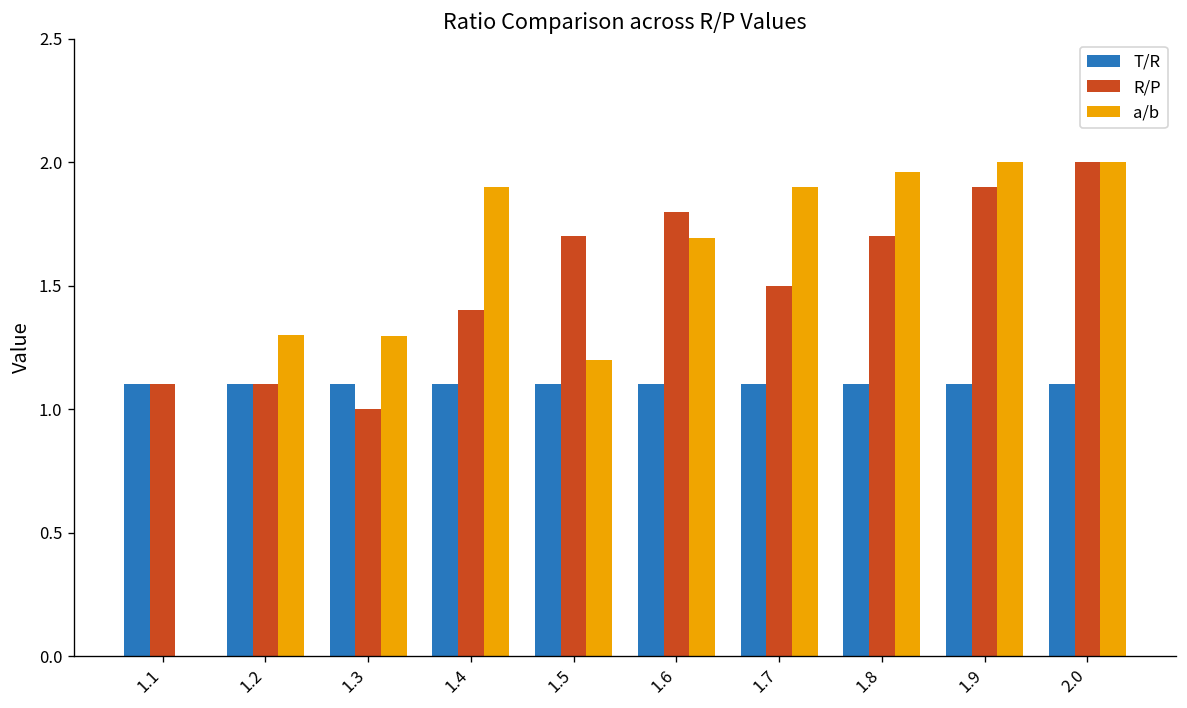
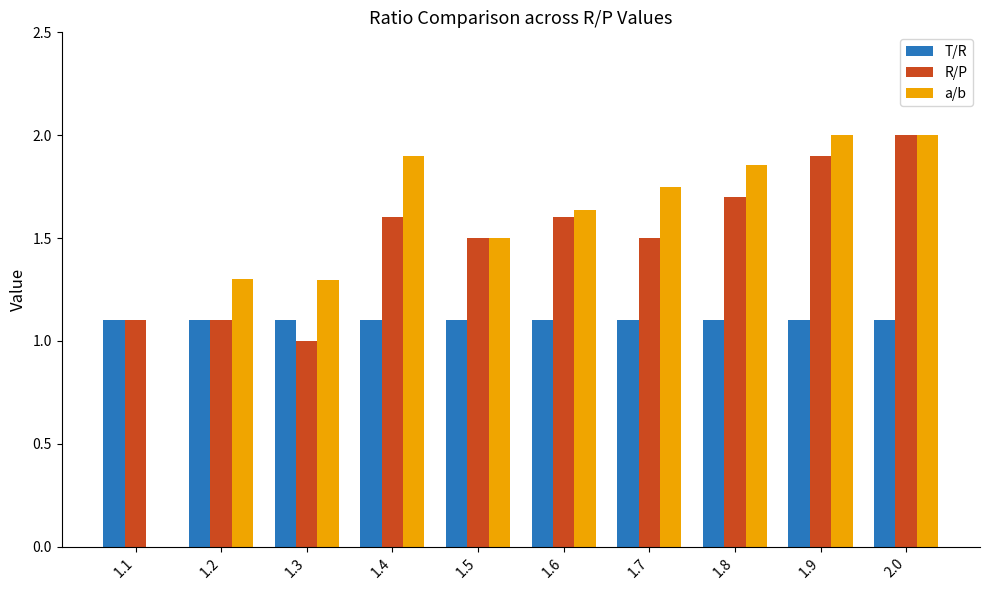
R/P, 1.4: 1.4 -> 1.6
R/P, 1.5: 1.7 -> 1.5
a/b, 1.5: 1.2 -> 1.5
R/P, 1.6: 1.8 -> 1.6
a/b, 1.6: 1.69 -> 1.64
a/b, 1.7: 1.90 -> 1.75
a/b, 1.8: 1.96 -> 1.86
